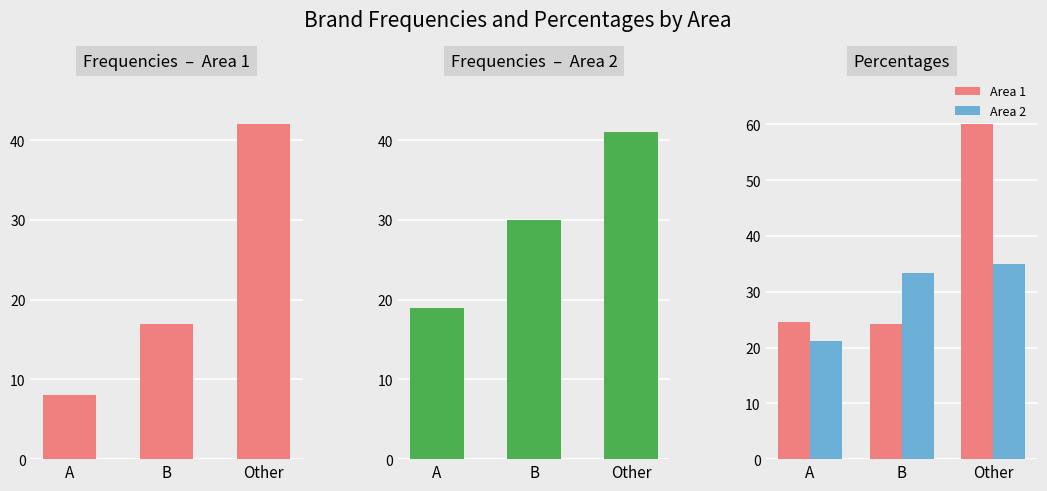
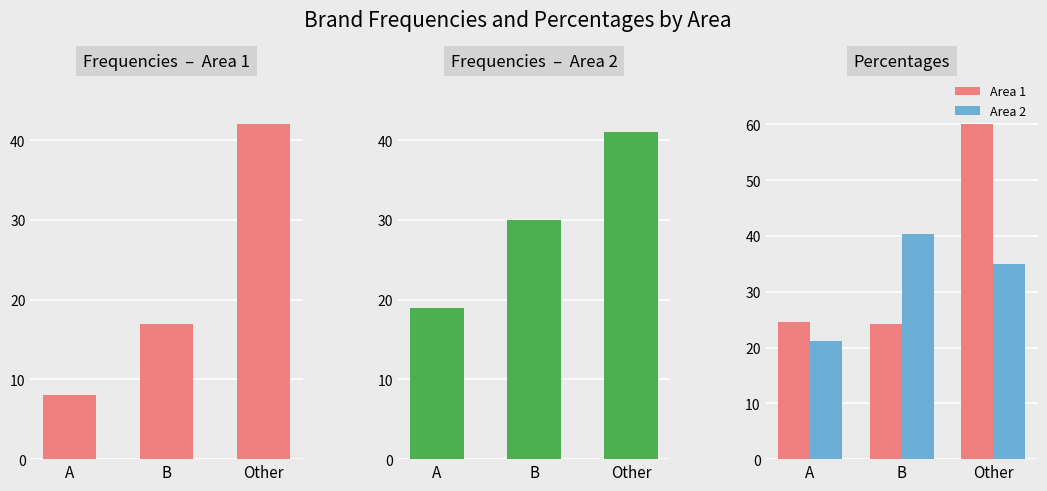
Percentages, Area 2, B: 33 -> 40
